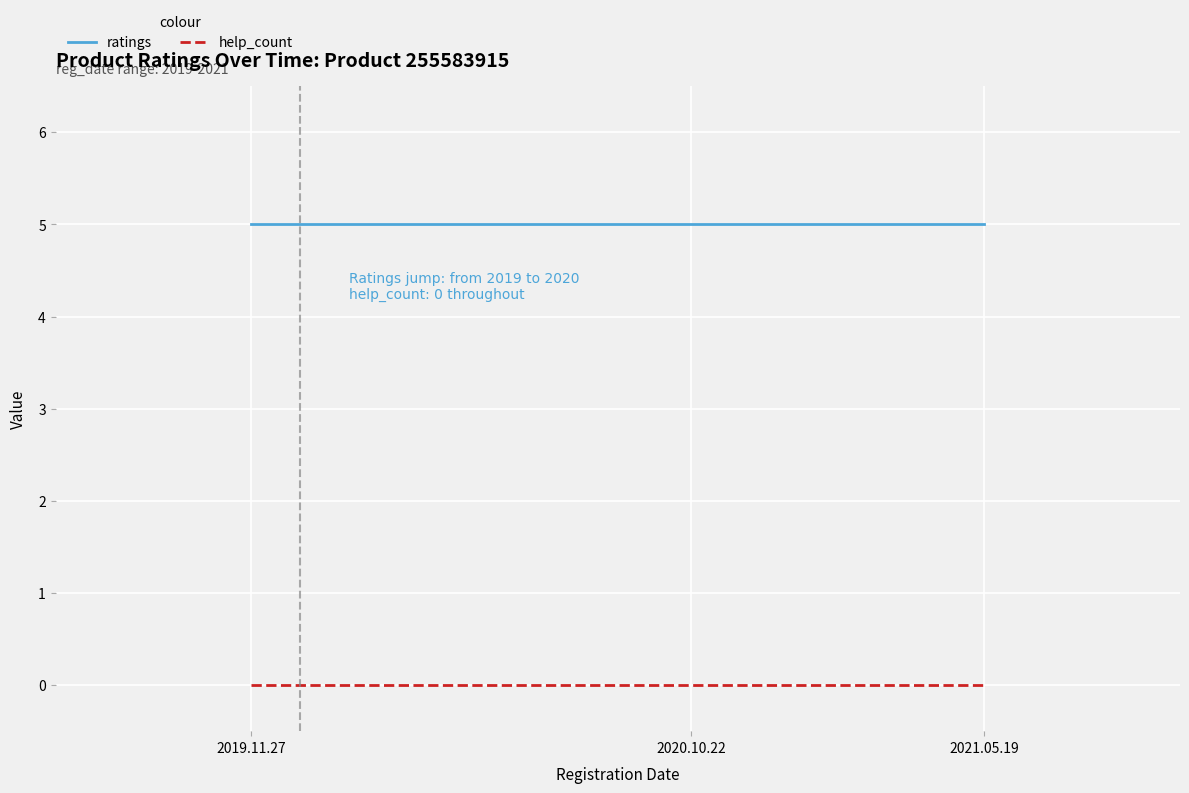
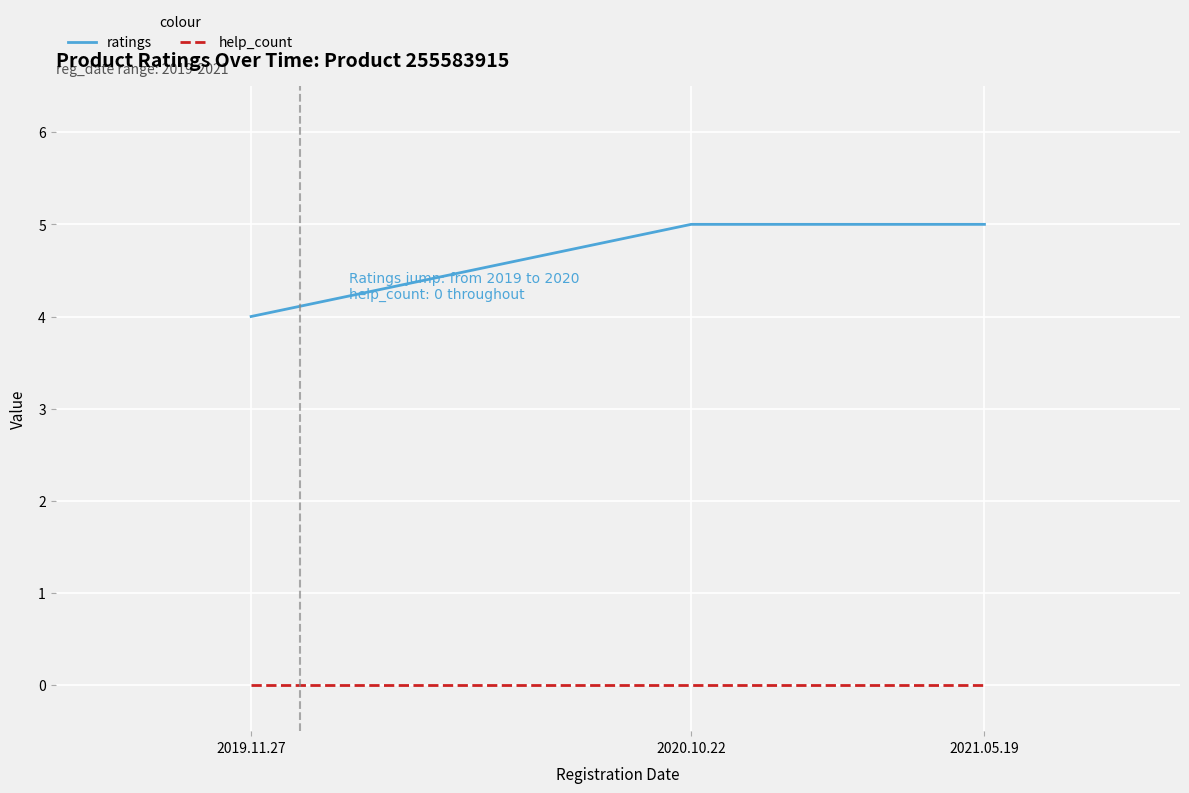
ratings, 2019.11.27: 5 -> 4
